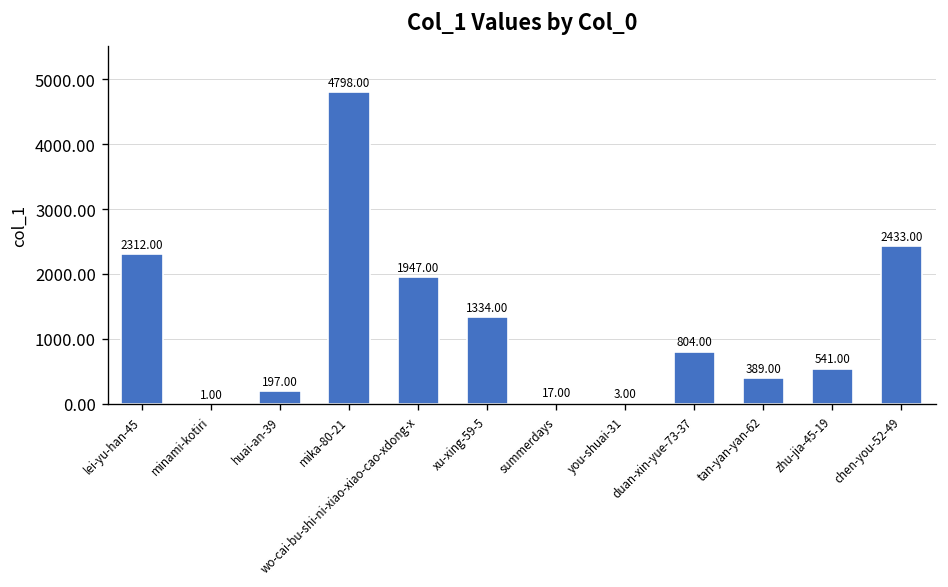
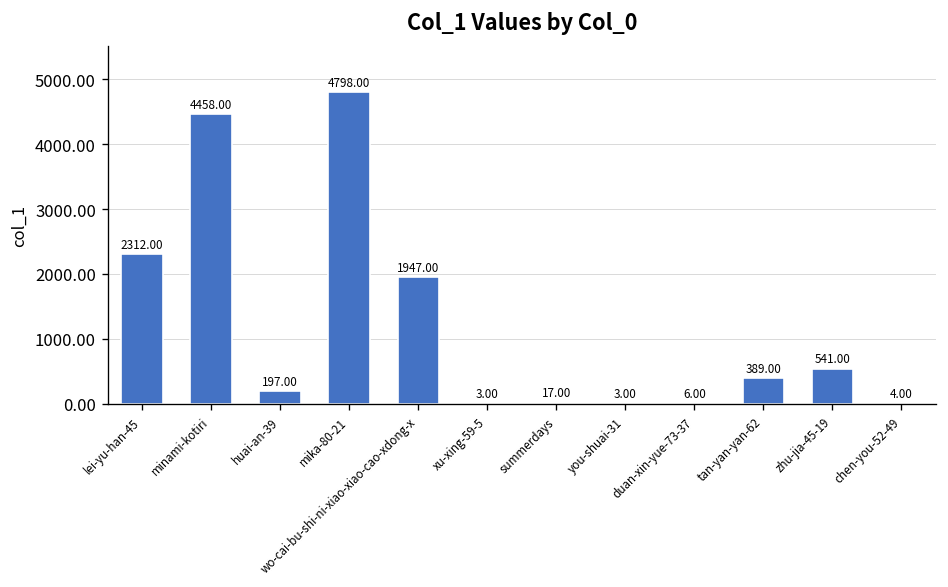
minami-kotiri: 1.00 -> 4458.00
xu-xing-59-5: 1334.00 -> 3.00
duan-xin-yue-73-37: 804.00 -> 6.00
chen-you-52-49: 2433.00 -> 4.00
